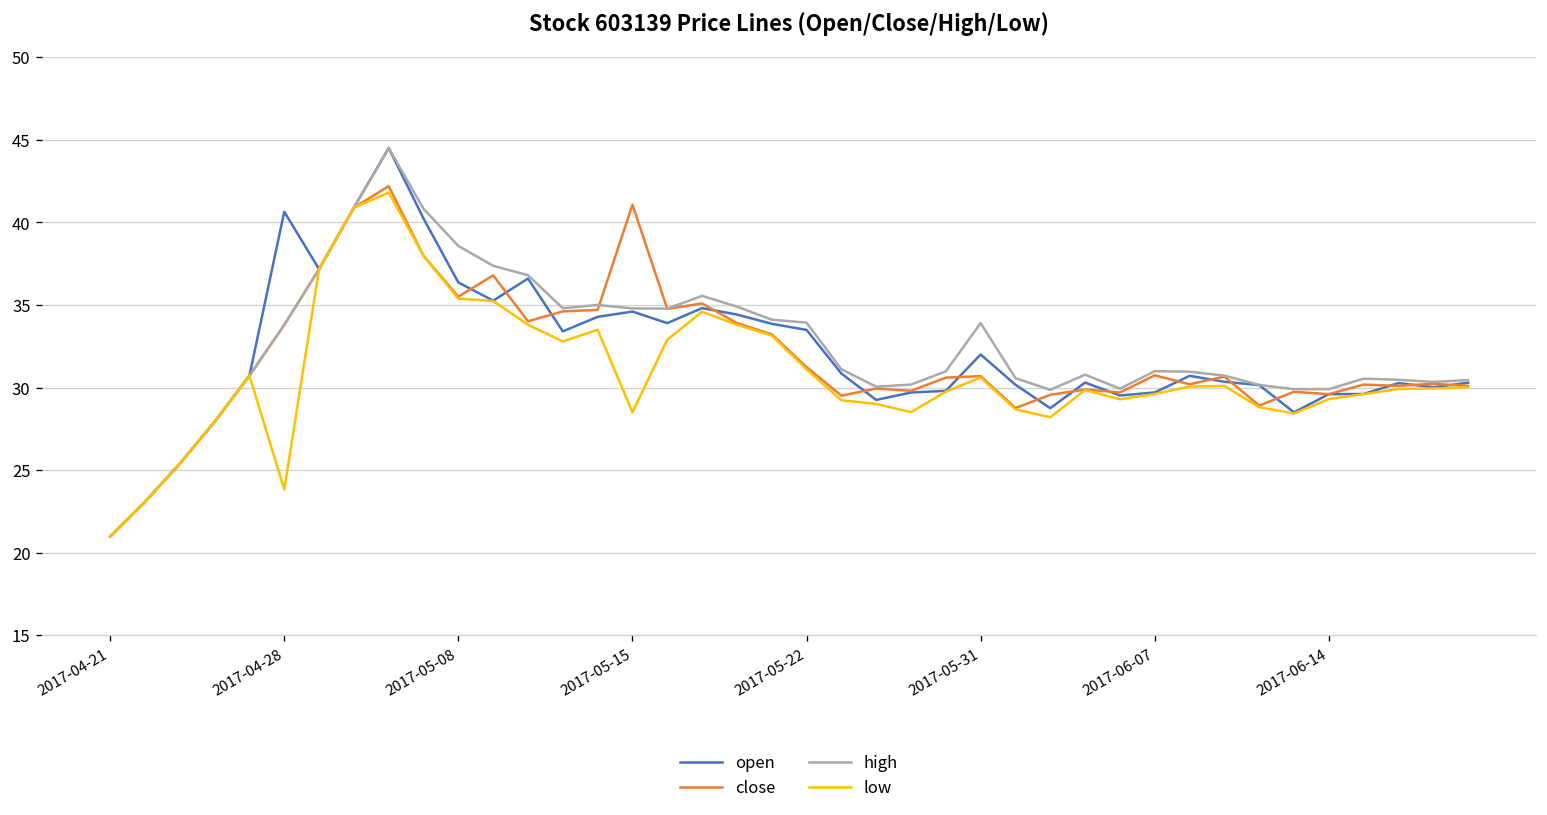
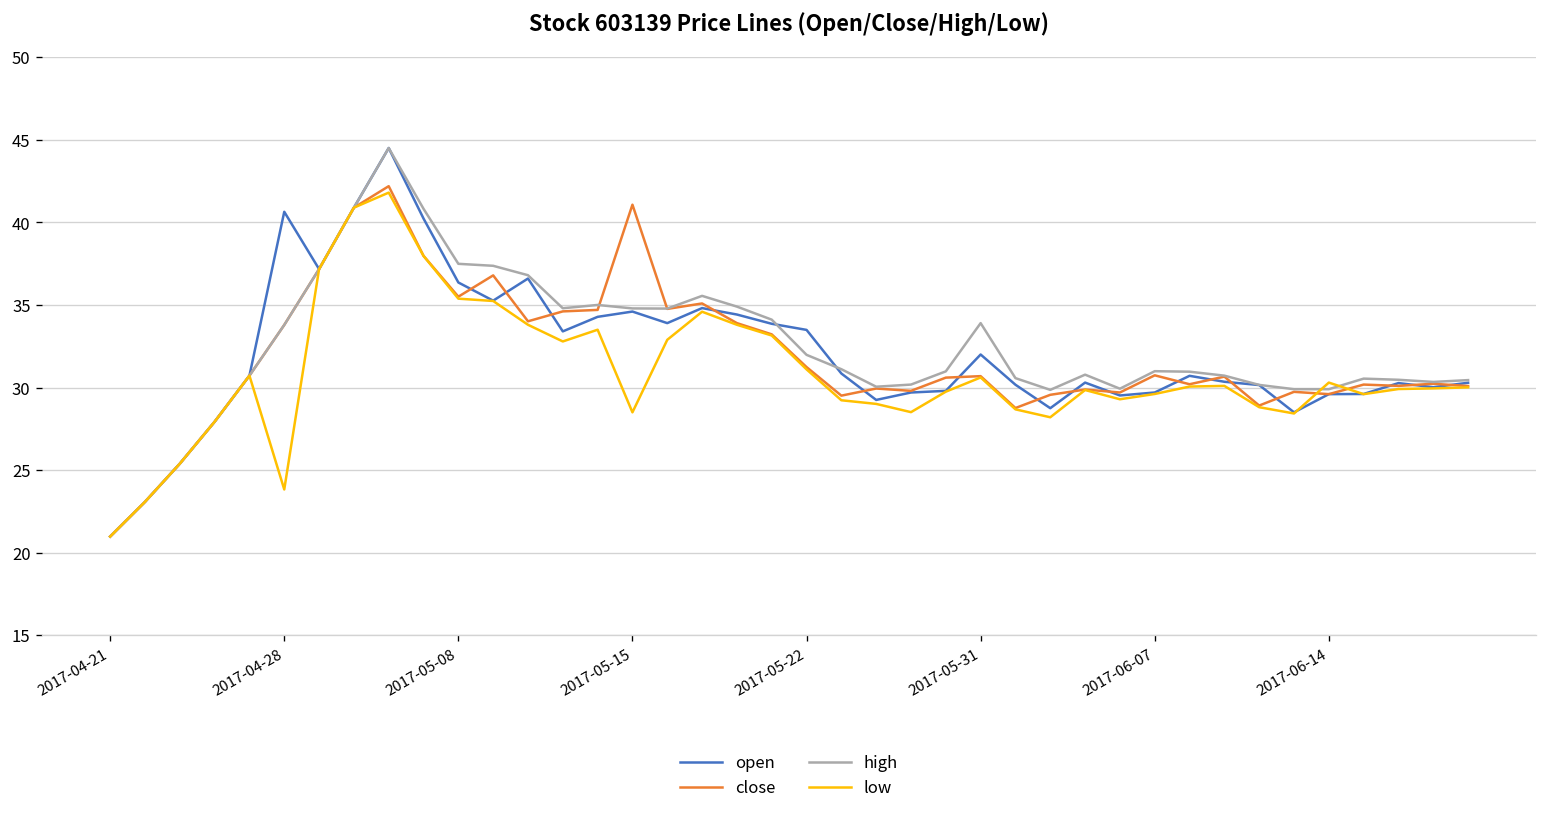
high, 2017-05-08: 38.6 -> 37.5
high, 2017-05-22: 33.9 -> 32.0
low, 2017-06-14: 29.3 -> 30.3
